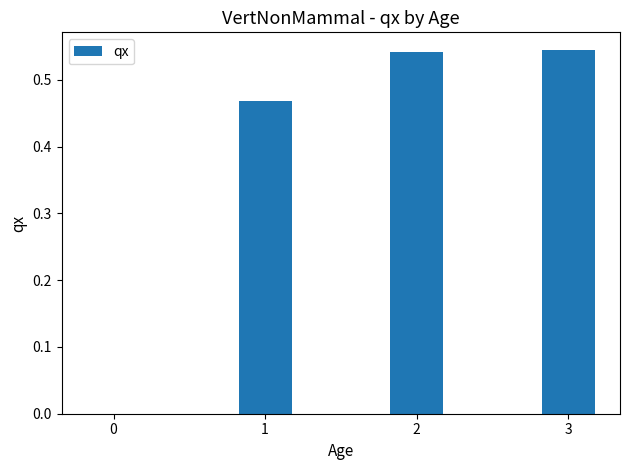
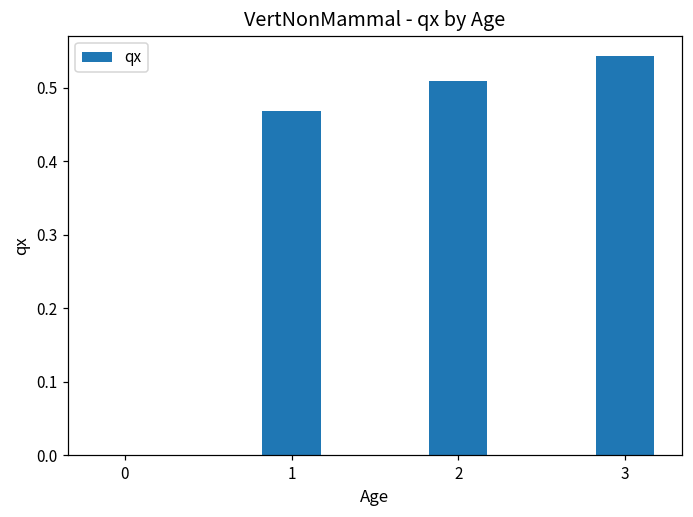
2: 0.54 -> 0.51
